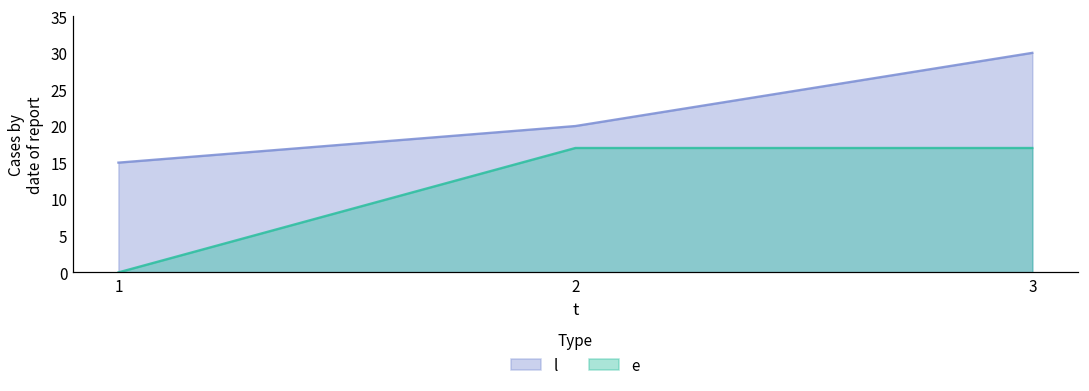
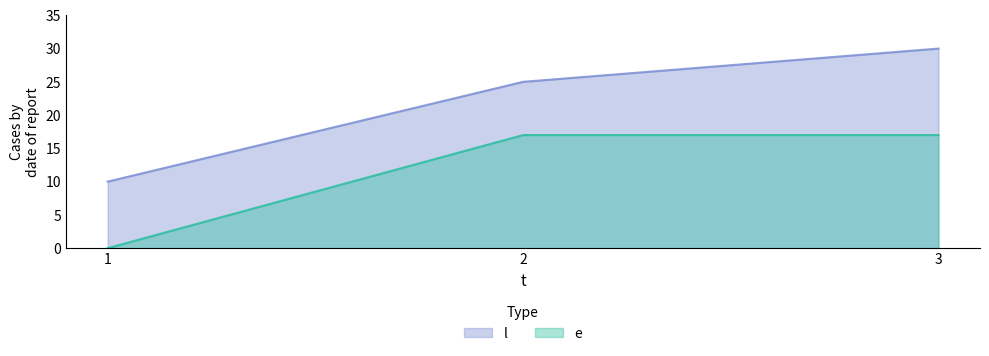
l, 1: 15 -> 10
l, 2: 20 -> 25
